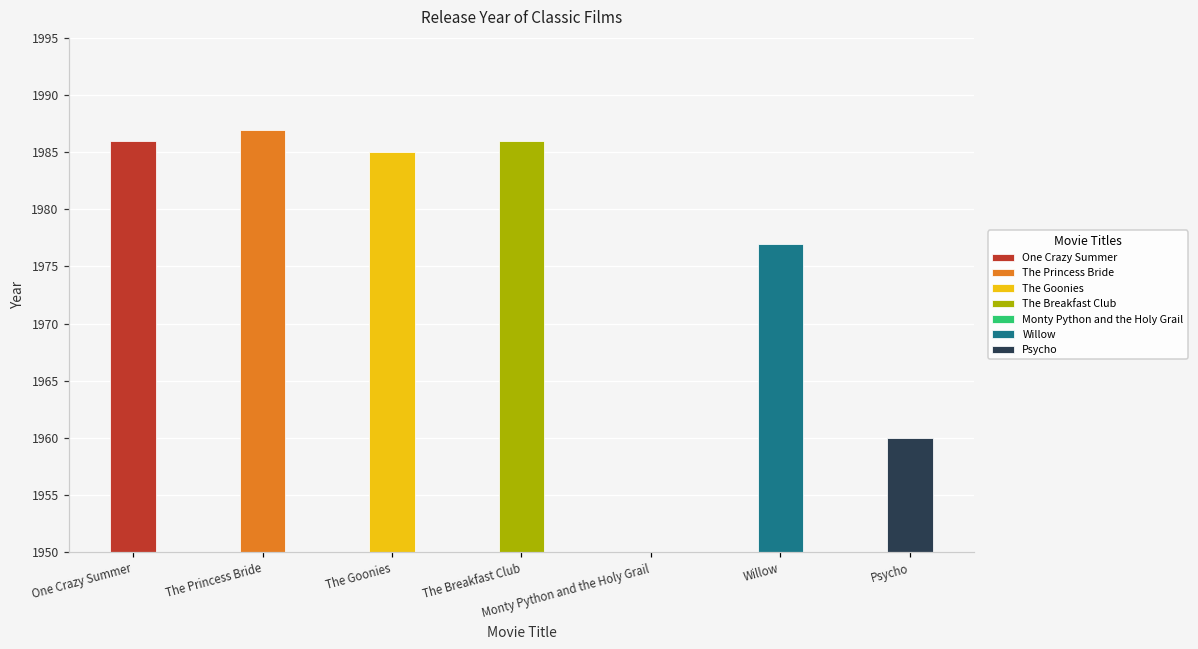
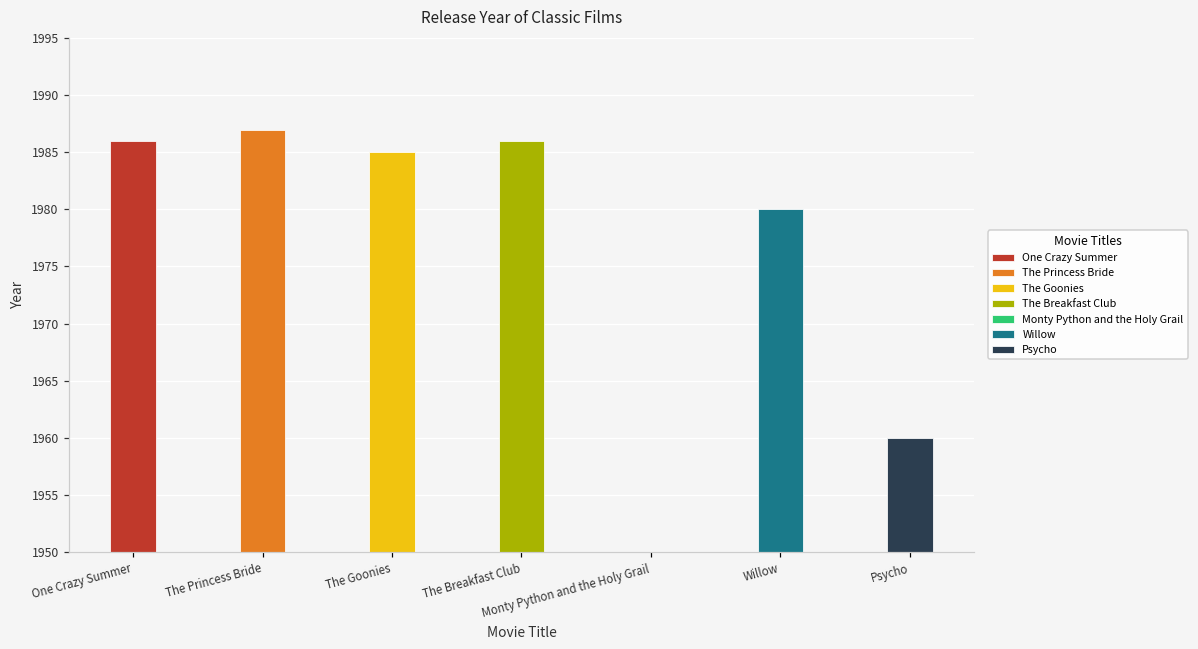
Willow: 1977 -> 1980
